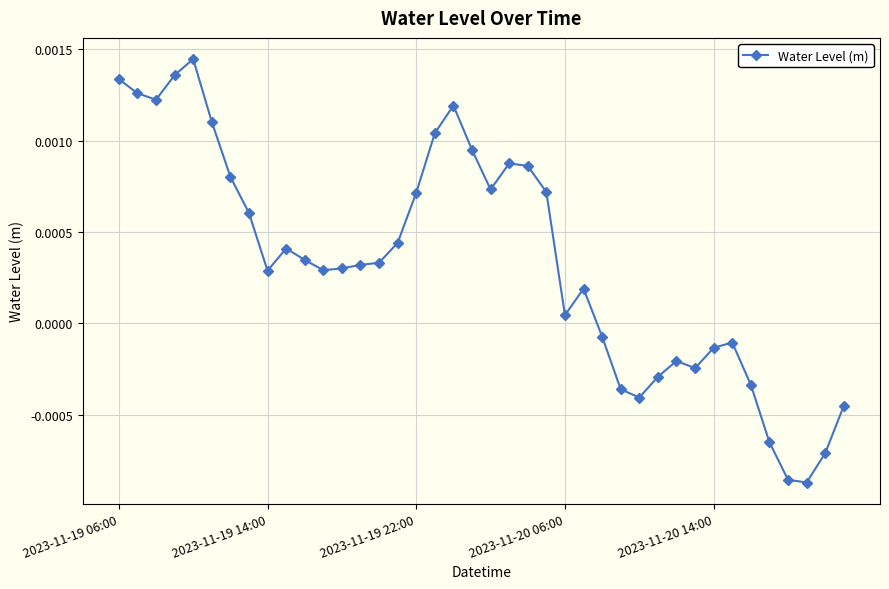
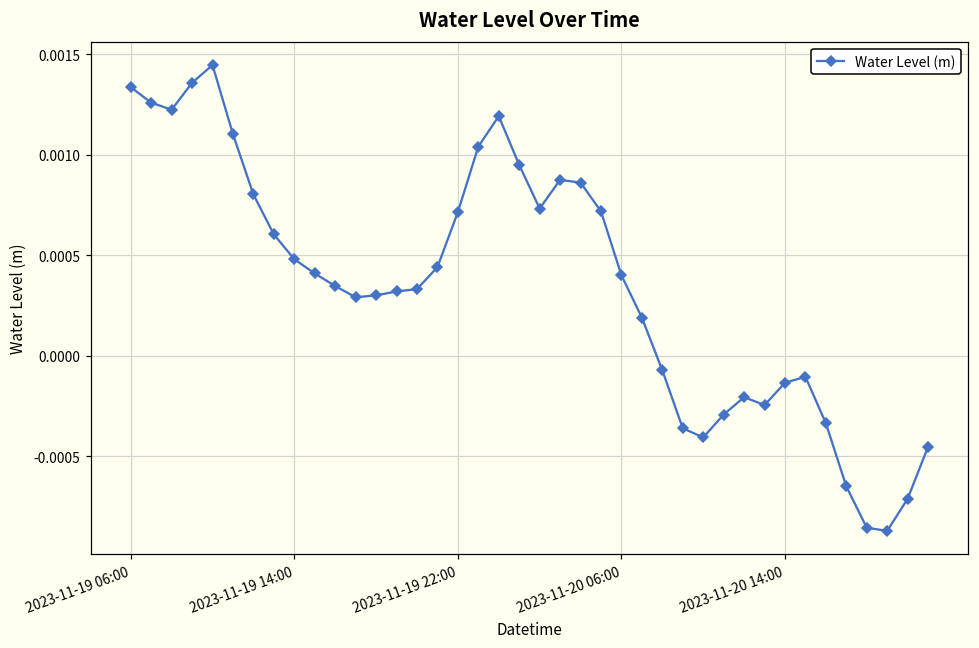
2023-11-19 14:00: 0.00029 -> 0.00048
2023-11-20 06:00: 0.00005 -> 0.00040
